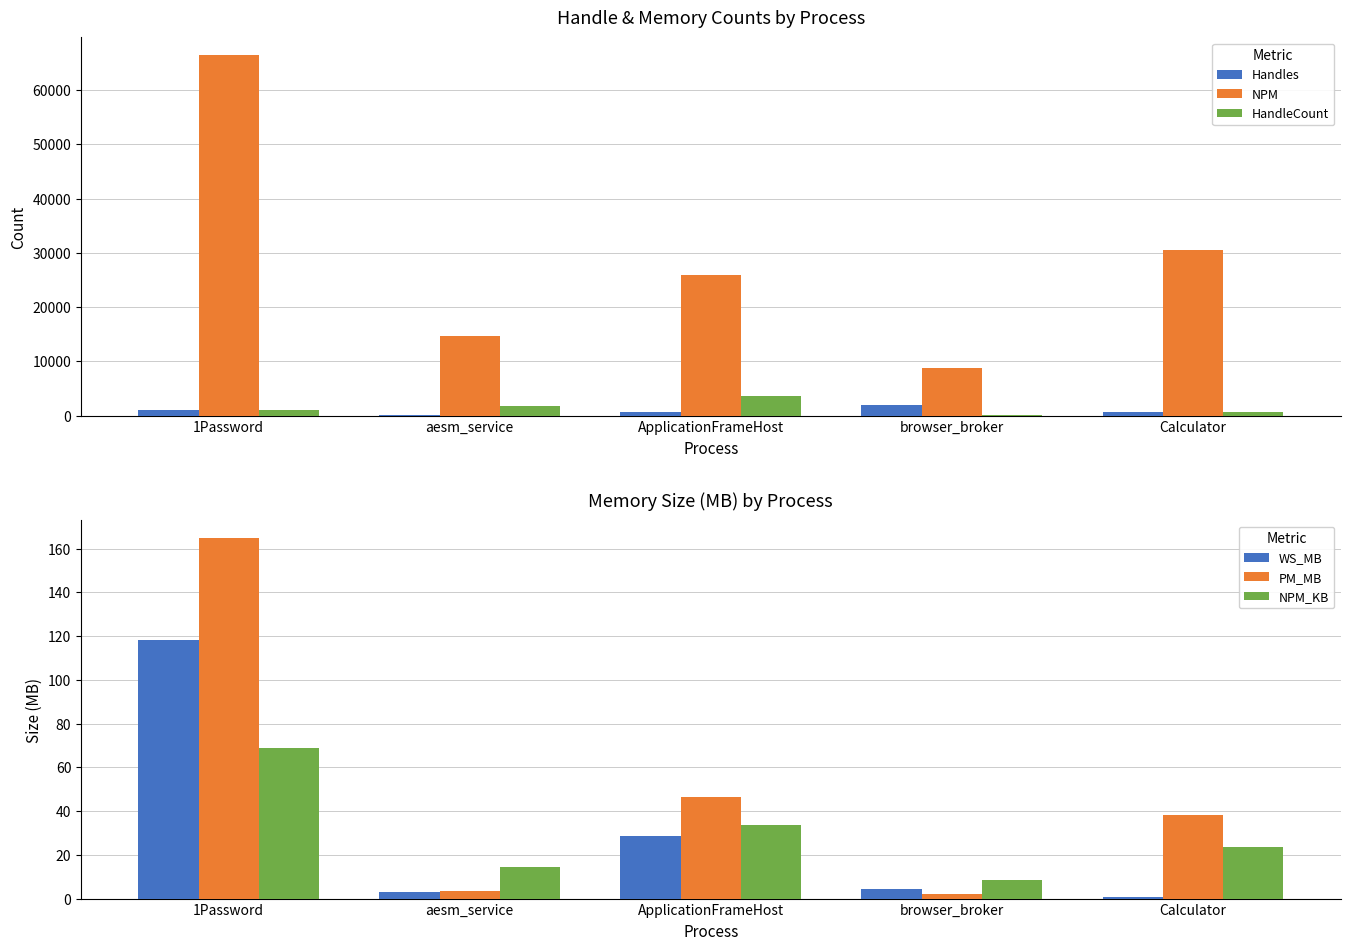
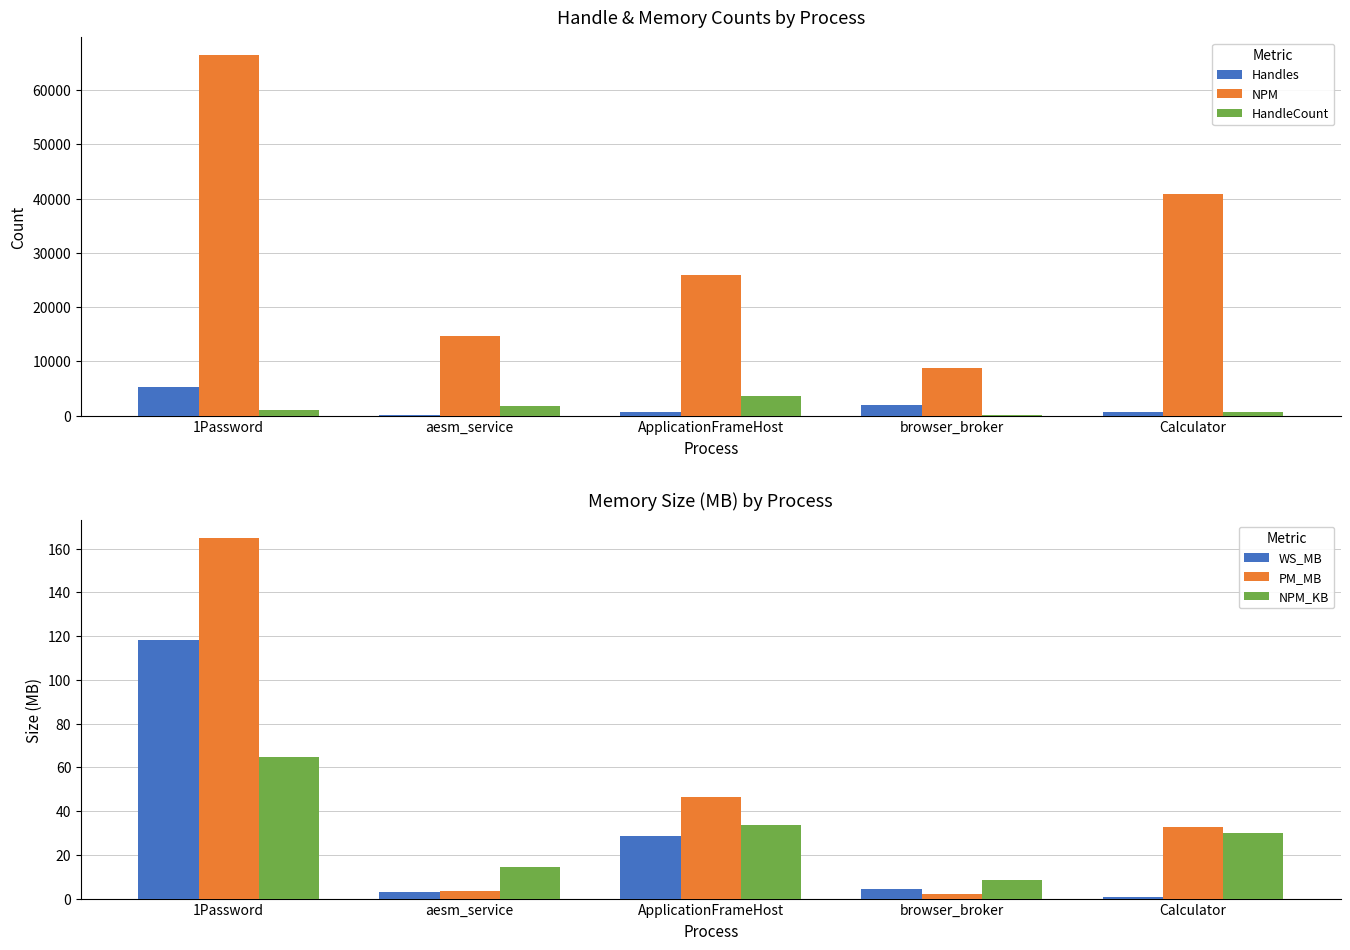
Handle & Memory Counts by Process, Handles, 1Password: 1000 -> 5000
Handle & Memory Counts by Process, NPM, Calculator: 30000 -> 41000
Memory Size (MB) by Process, NPM_KB, 1Password: 69 -> 65
Memory Size (MB) by Process, PM_MB, Calculator: 38 -> 33
Memory Size (MB) by Process, NPM_KB, Calculator: 23 -> 30
